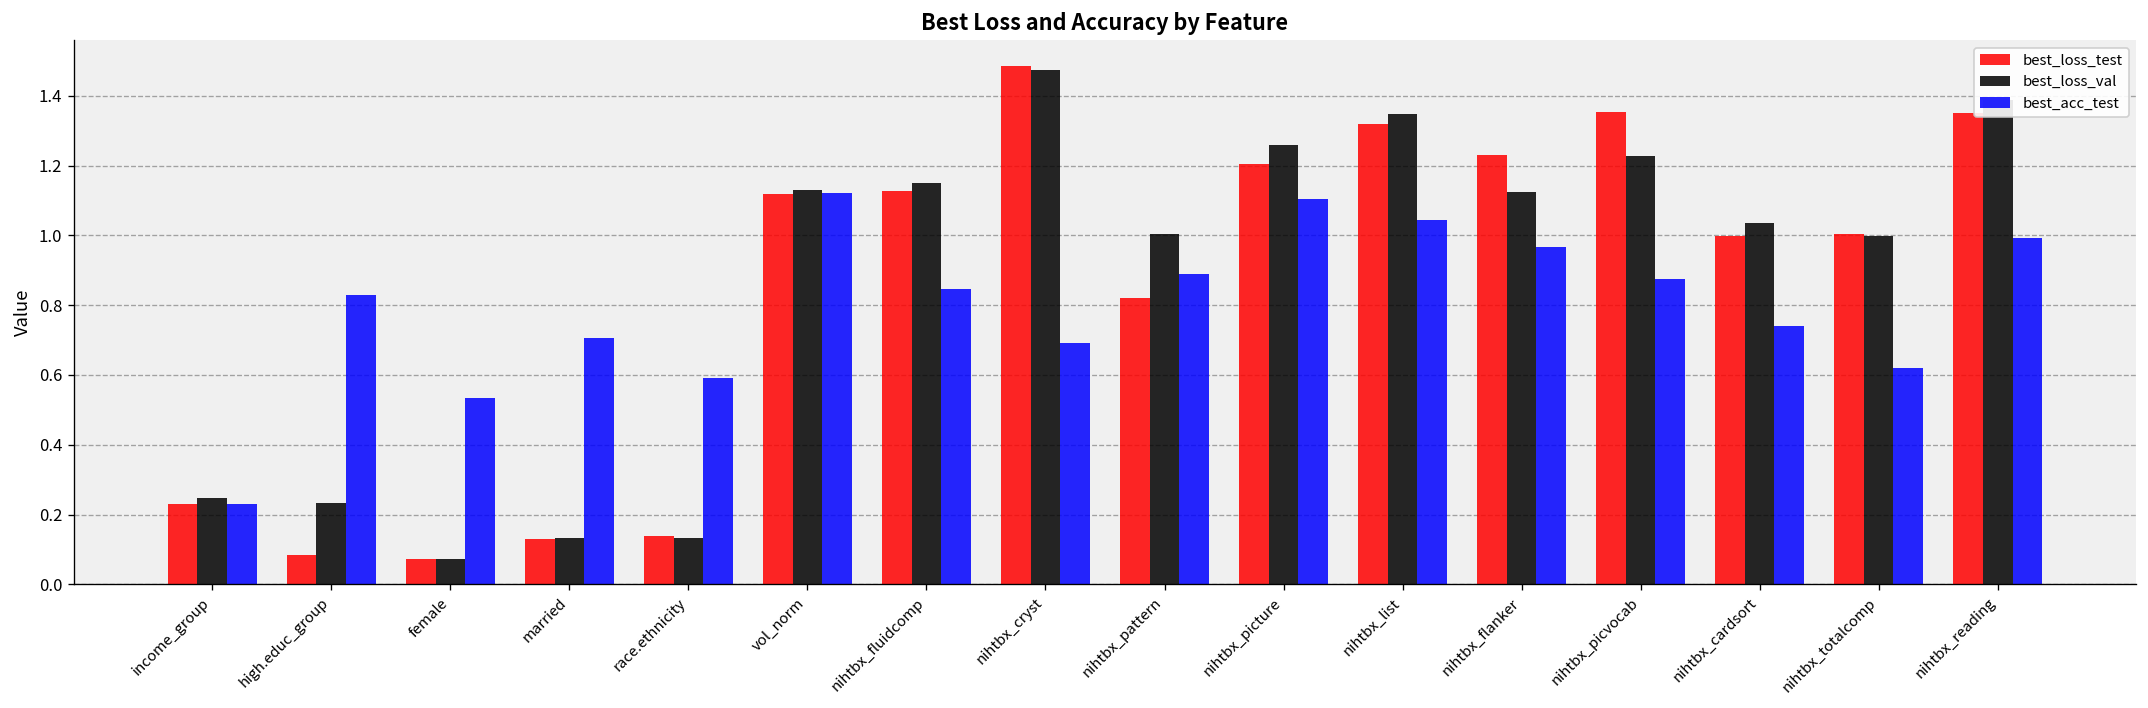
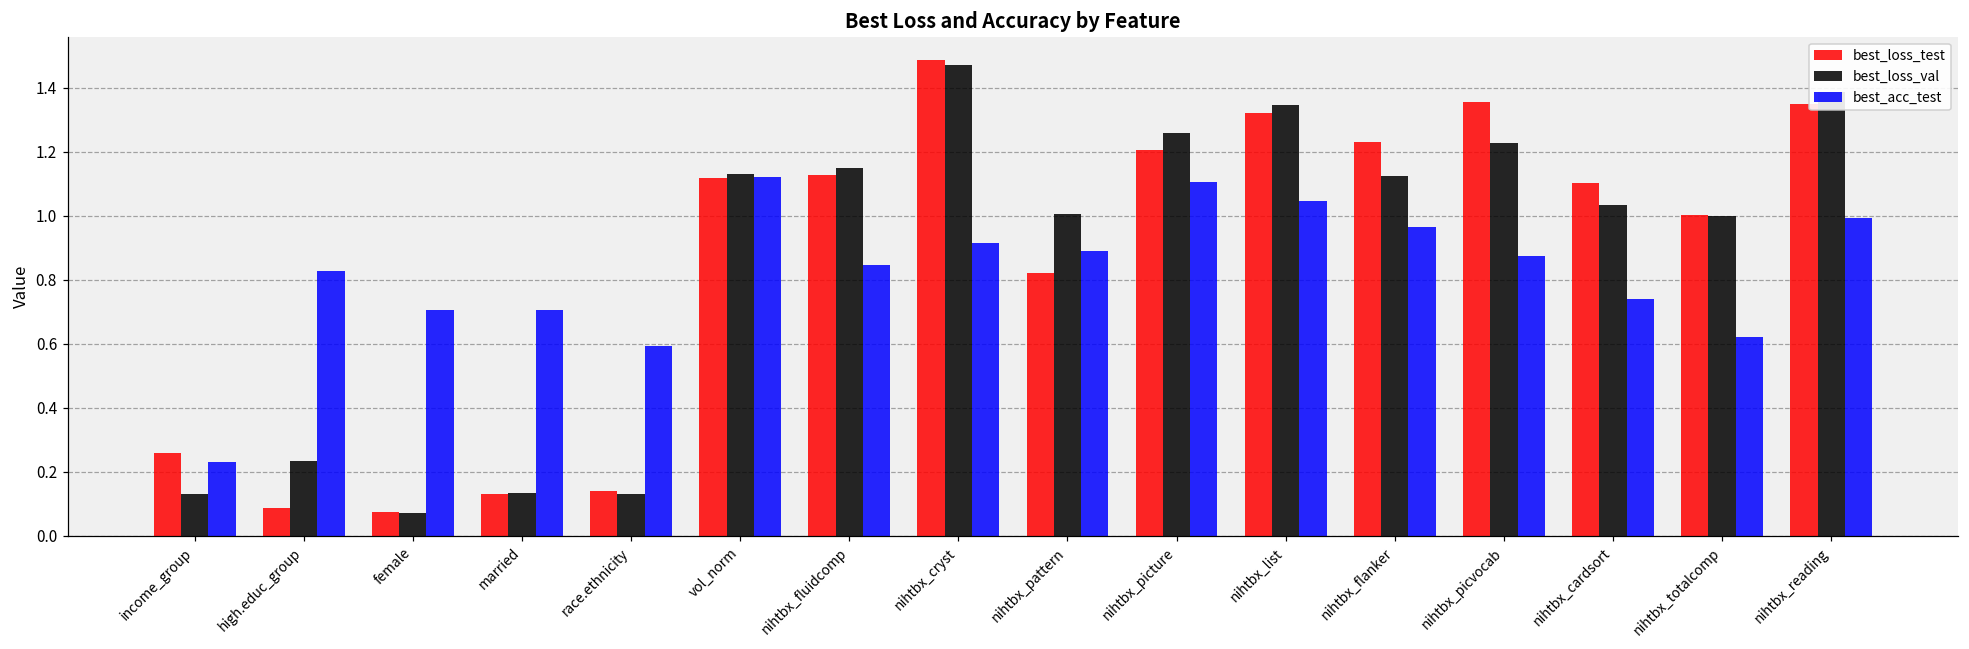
best_loss_test, income_group: 0.23 -> 0.26
best_loss_val, income_group: 0.25 -> 0.13
best_acc_test, female: 0.54 -> 0.71
best_acc_test, nihtbx_cryst: 0.69 -> 0.91
best_loss_test, nihtbx_cardsort: 1.00 -> 1.10
